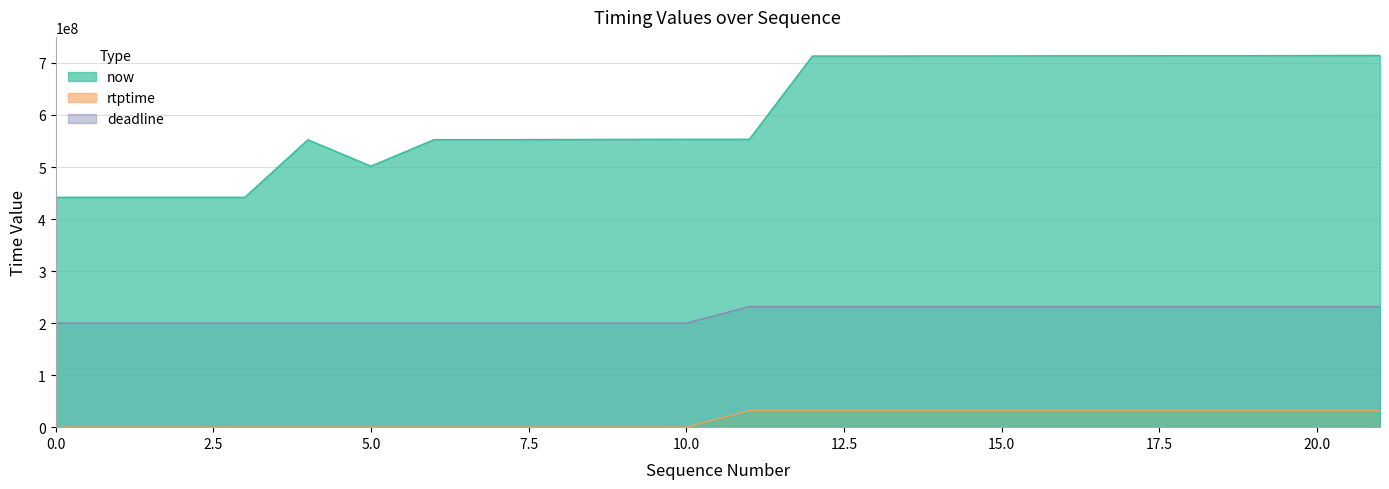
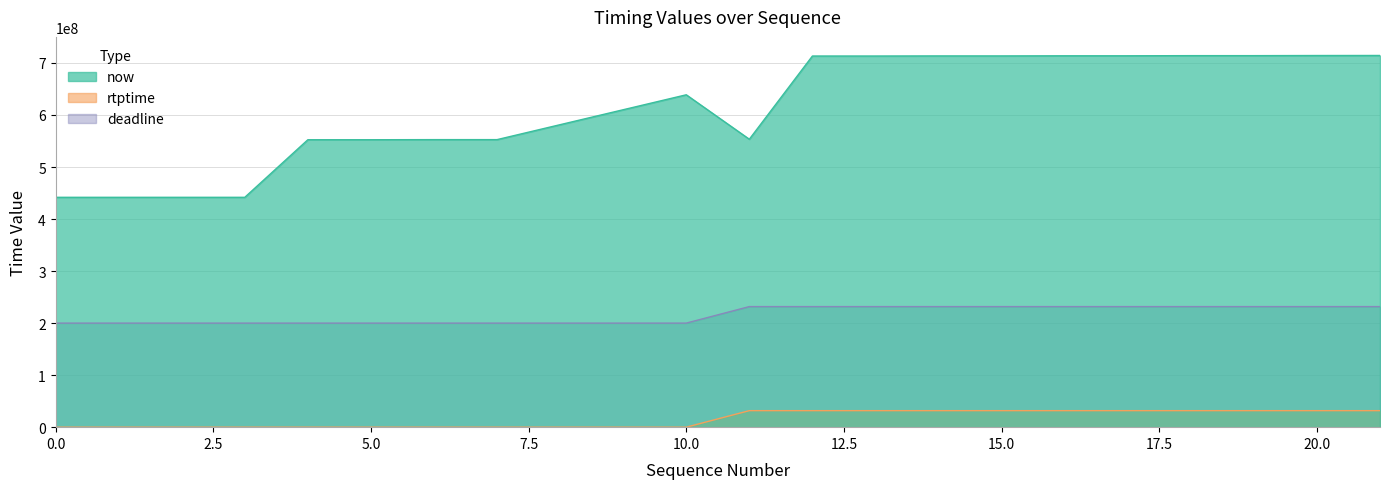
now, 5.0: 500000000 -> 550000000
now, 10.0: 550000000 -> 640000000
